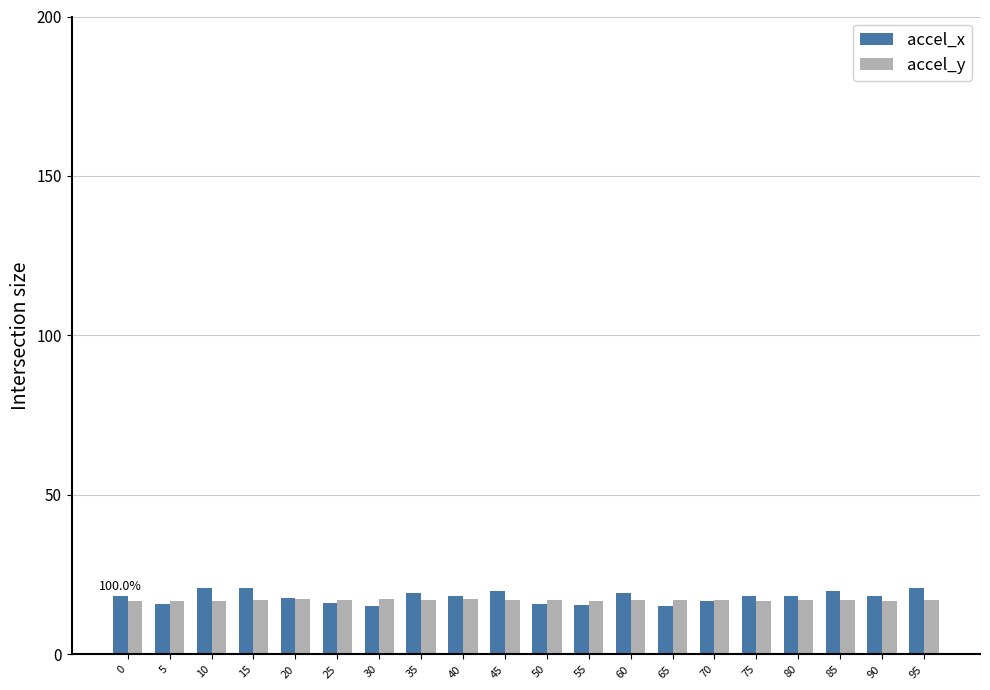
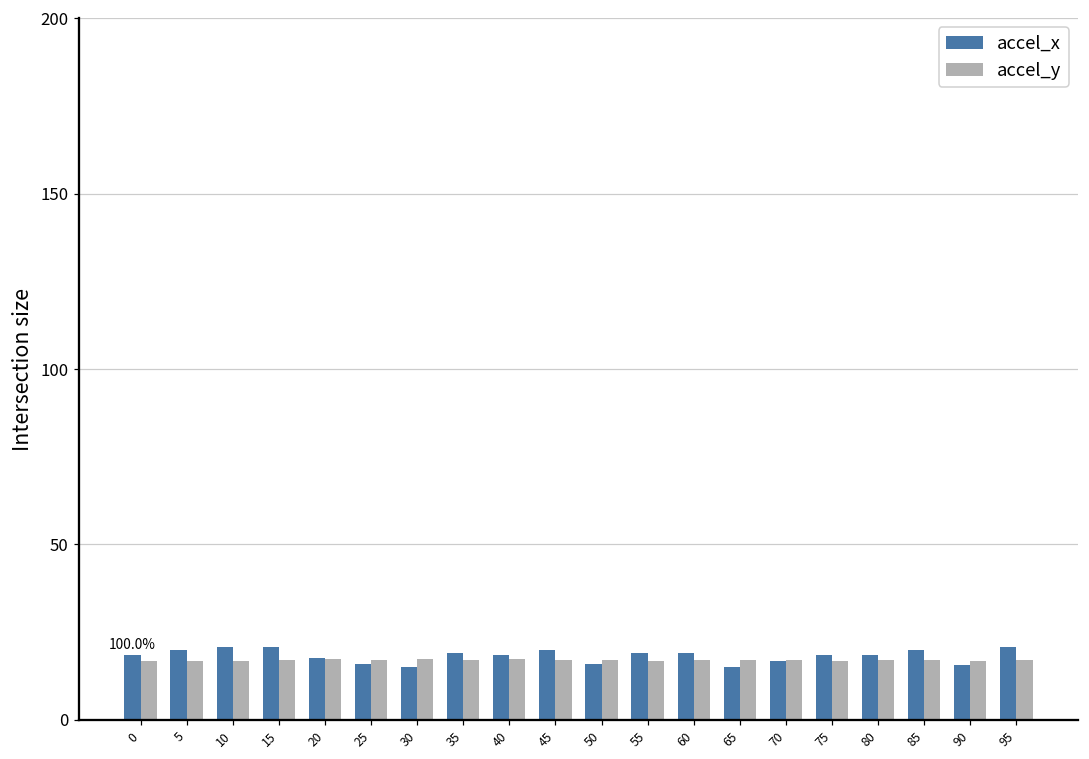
accel_x, 5: 16 -> 20
accel_x, 55: 16 -> 19
accel_x, 90: 18 -> 16
